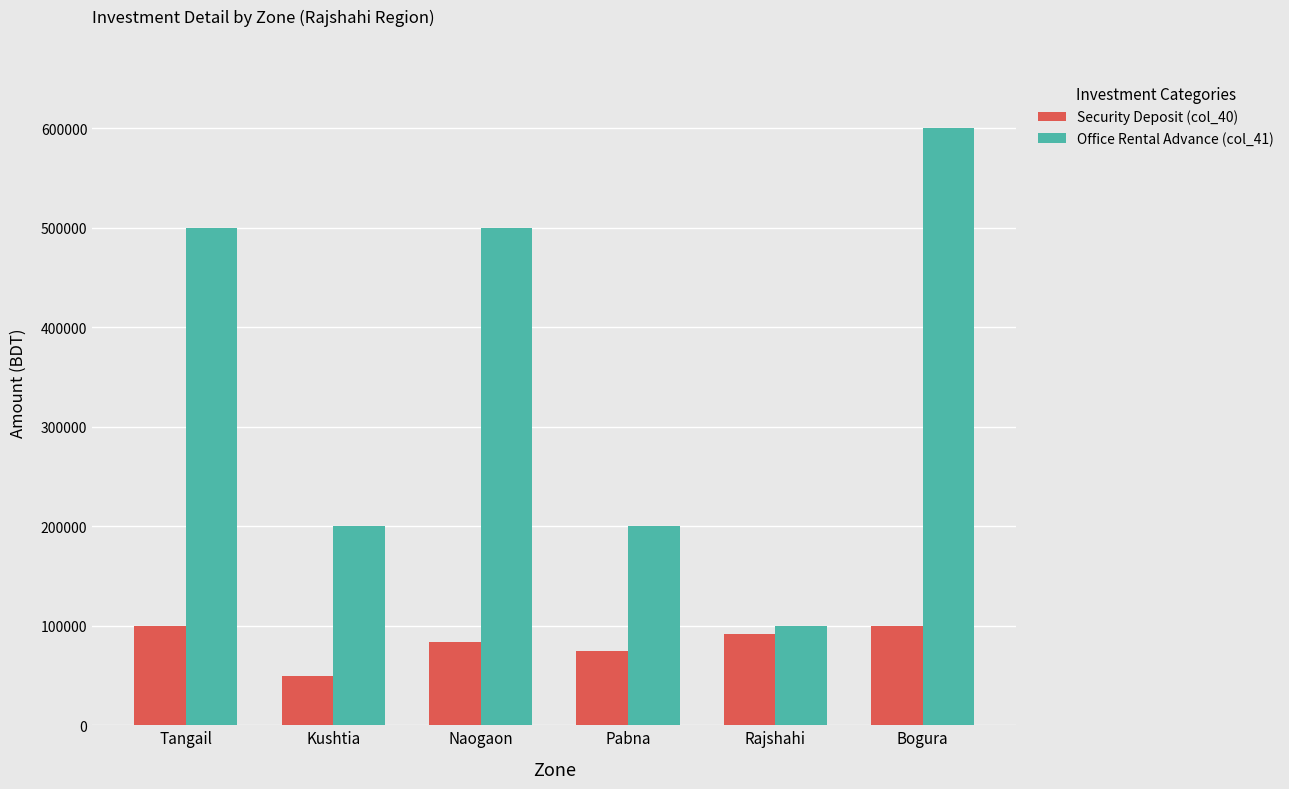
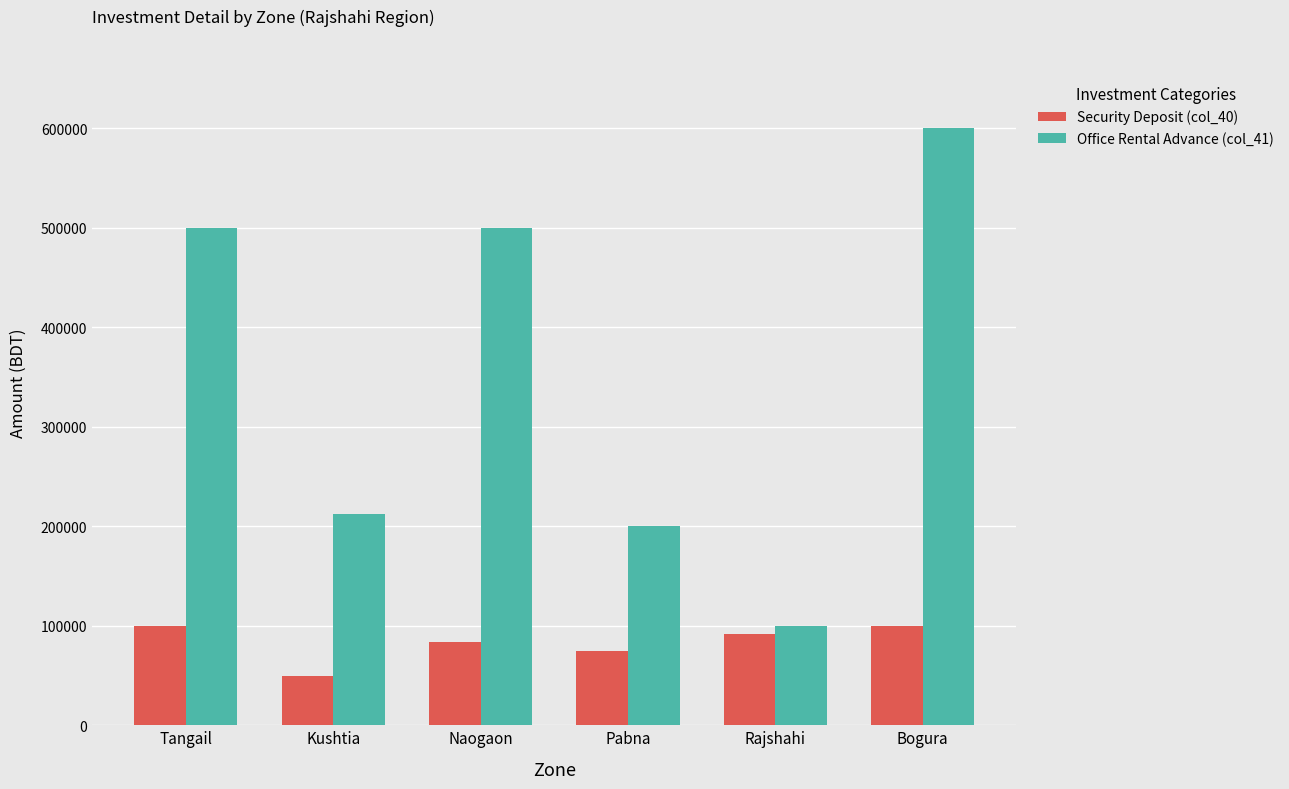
Office Rental Advance (col_41), Kushtia: 200000 -> 210000
